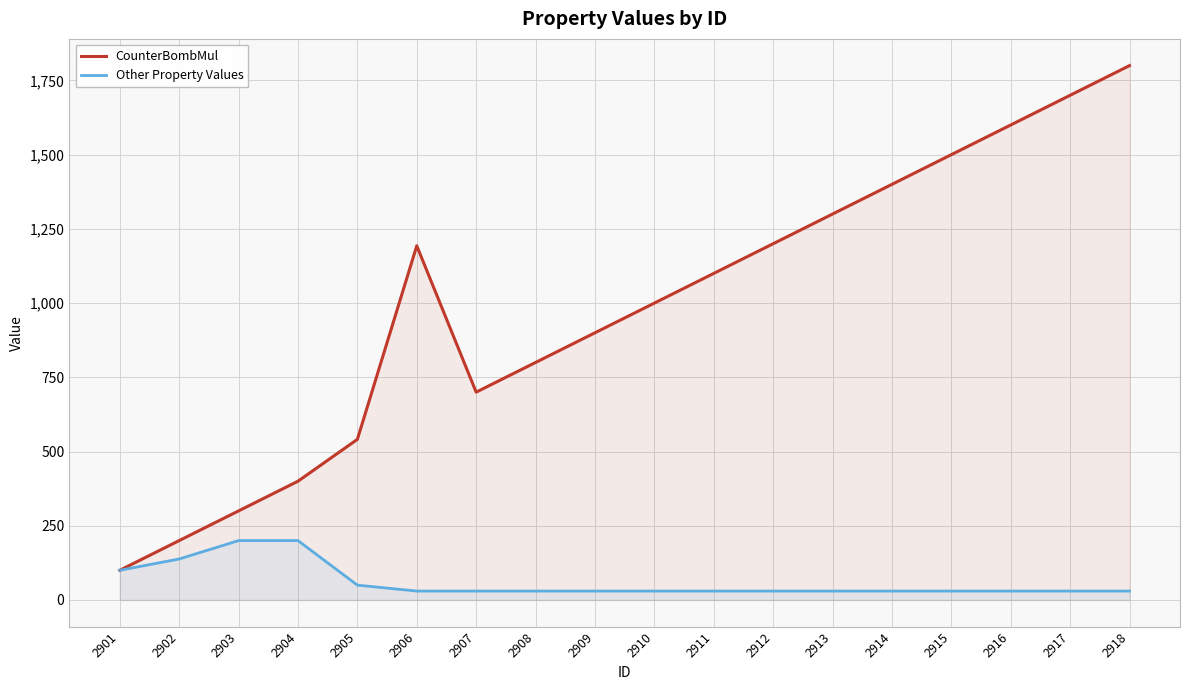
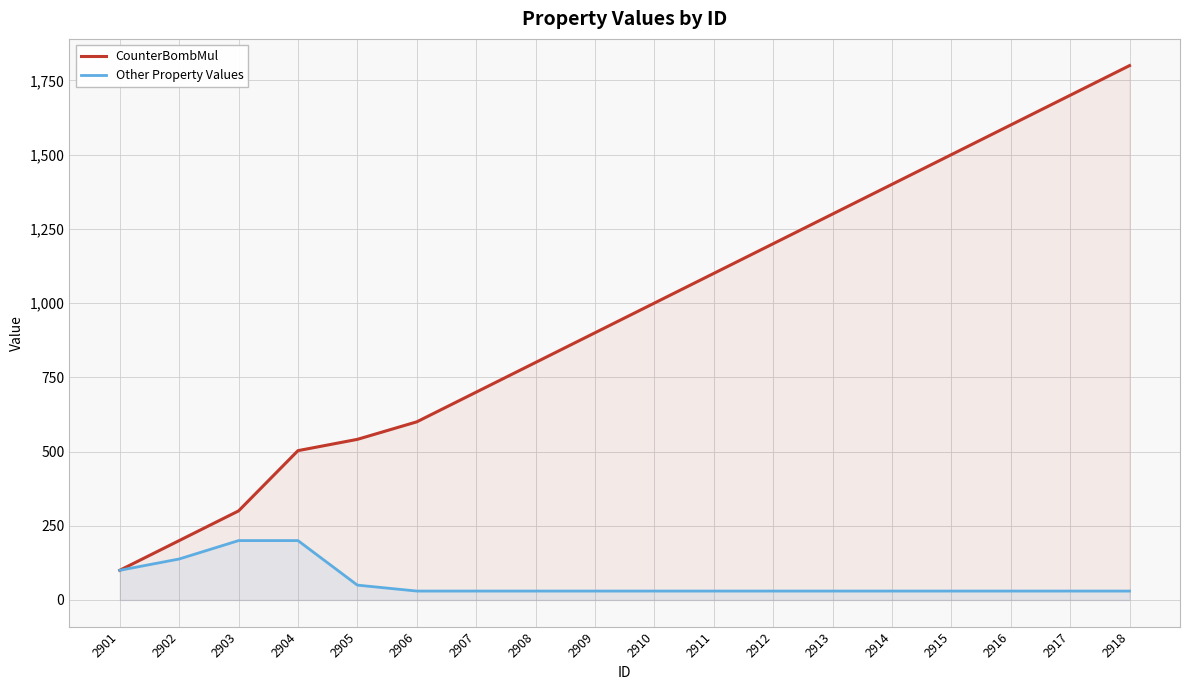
CounterBombMul, 2904: 400 -> 500
CounterBombMul, 2906: 1,190 -> 600
